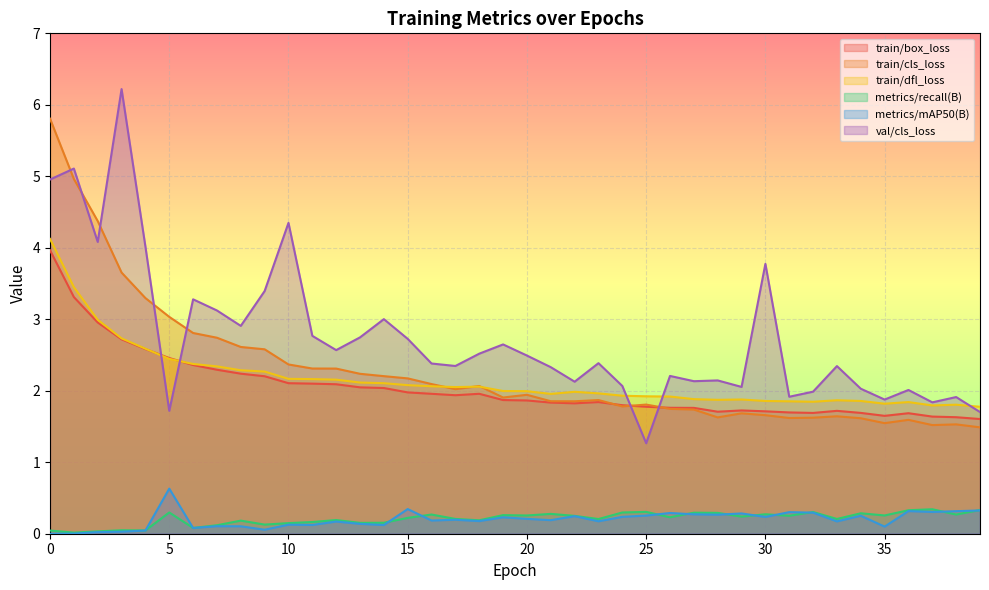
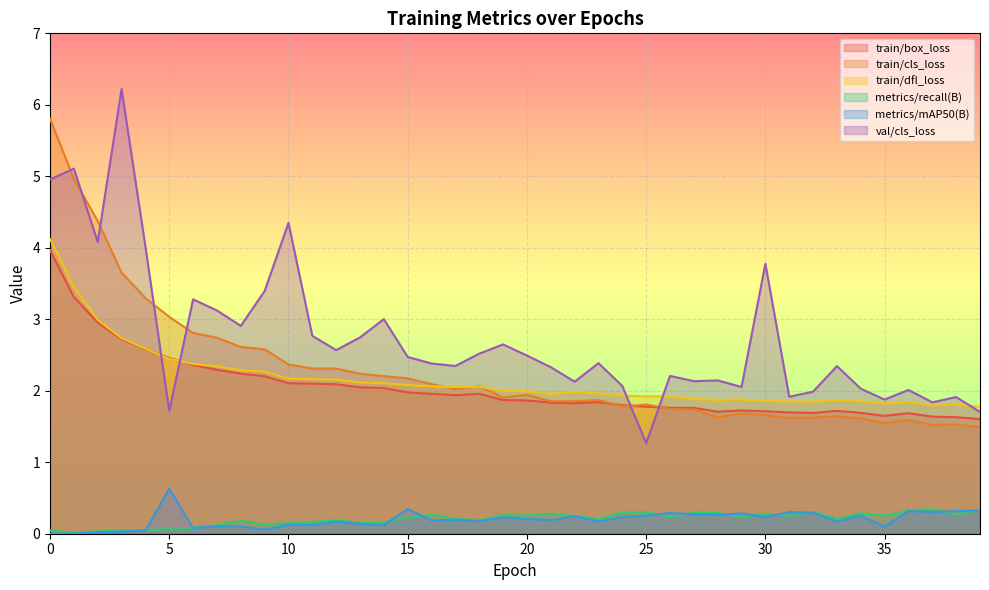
metrics/recall(B), 5: 0.3 -> 0.1
val/cls_loss, 15: 2.7 -> 2.5
